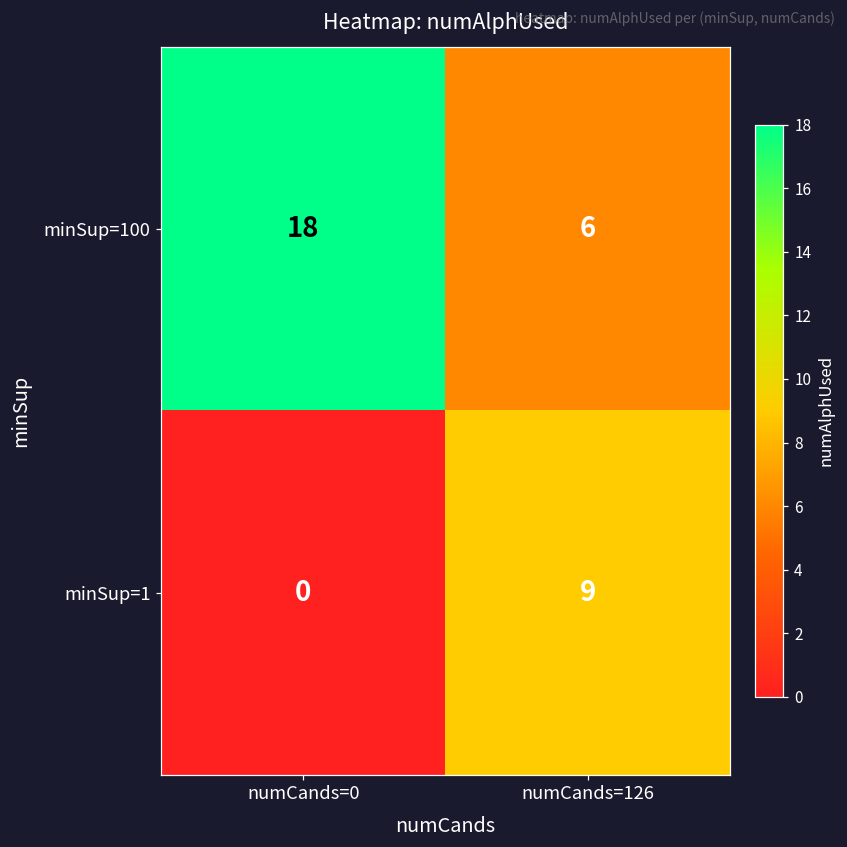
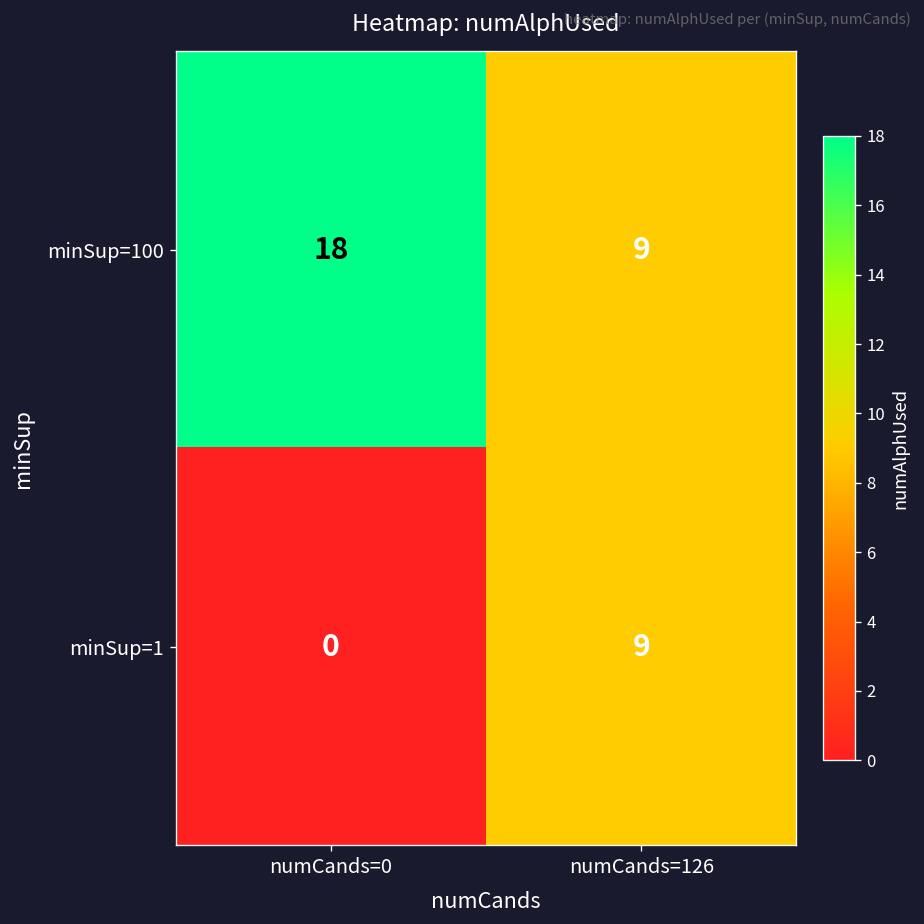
minSup=100, numCands=126: 6 -> 9
